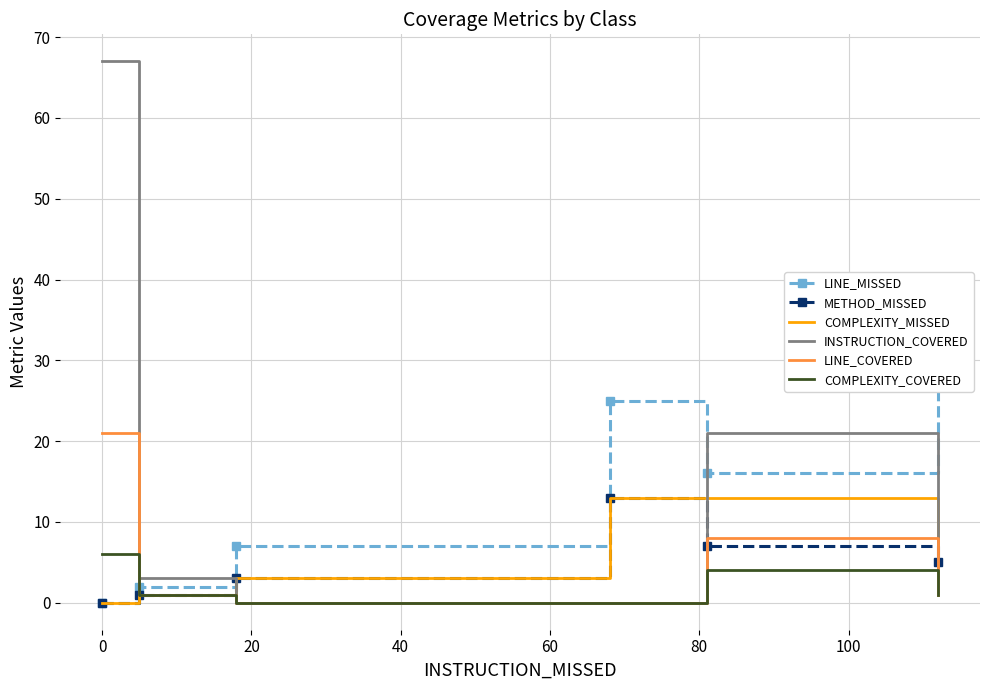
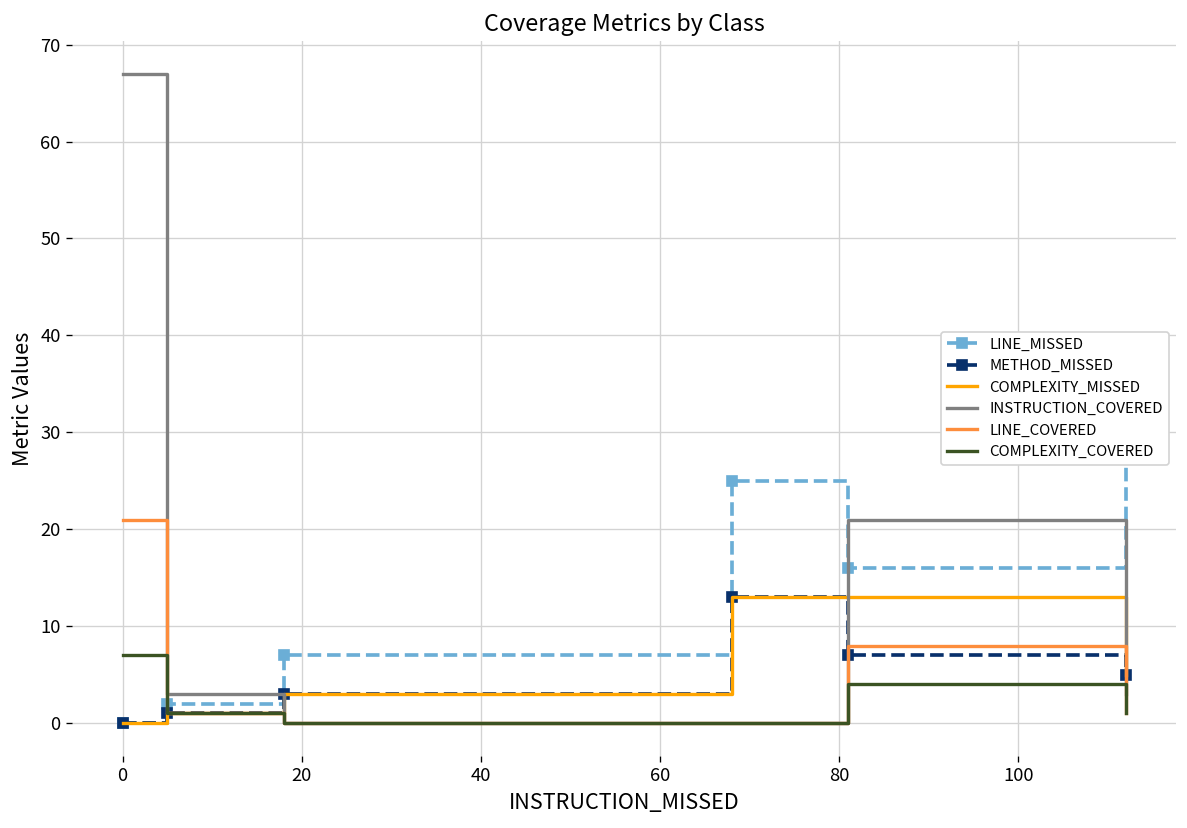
COMPLEXITY_COVERED, 0: 6 -> 7
